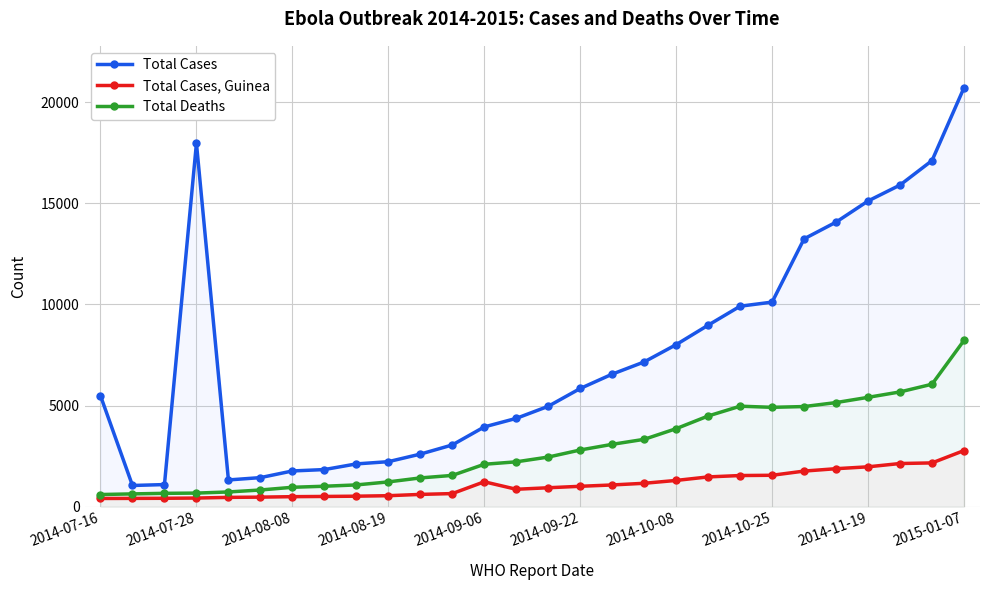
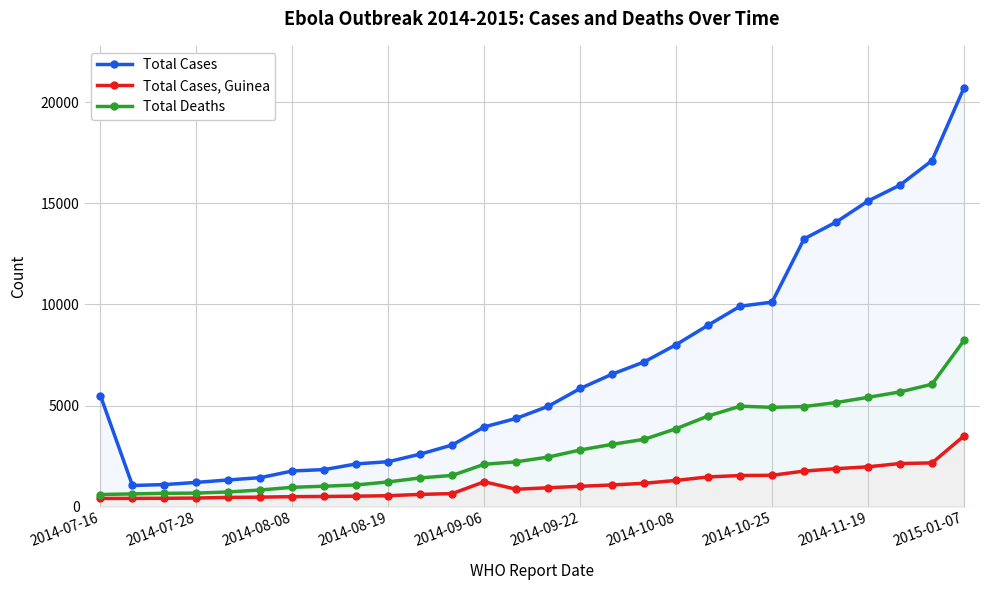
Total Cases, 2014-07-28: 18000 -> 1200
Total Cases, Guinea, 2015-01-07: 2800 -> 3500
